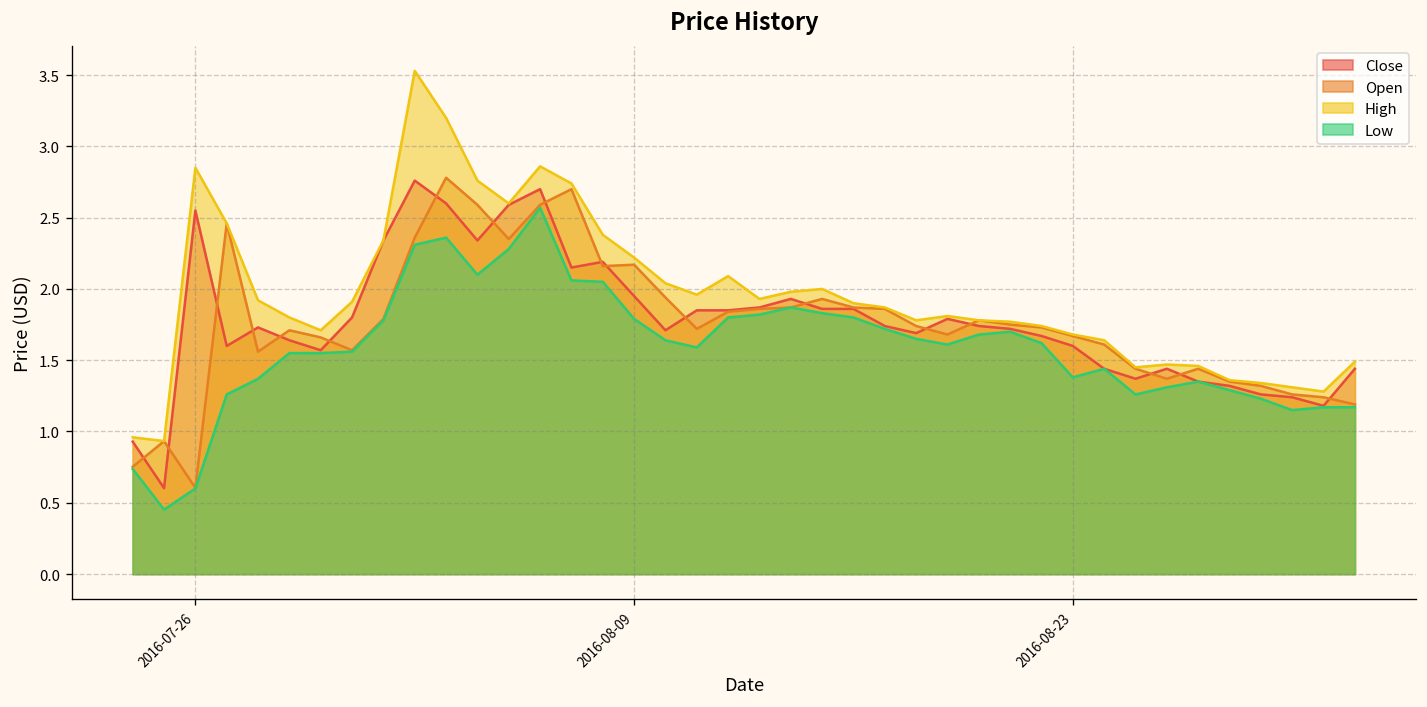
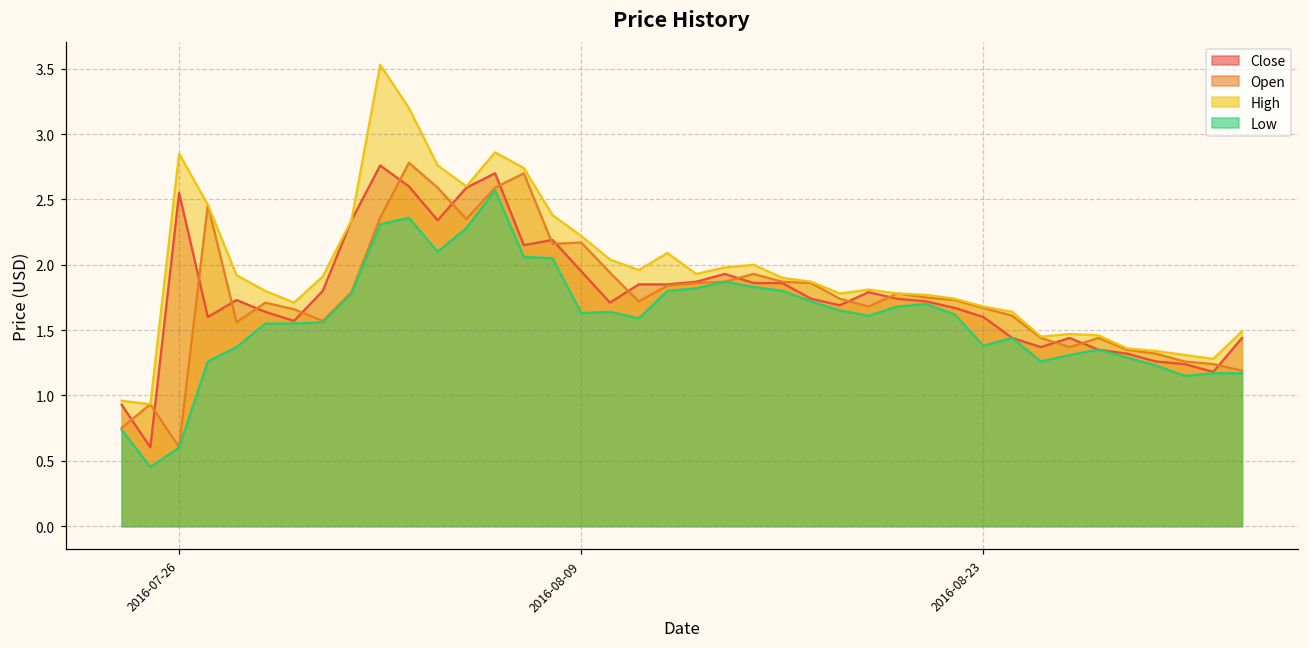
Low, 2016-08-09: 1.79 -> 1.63
